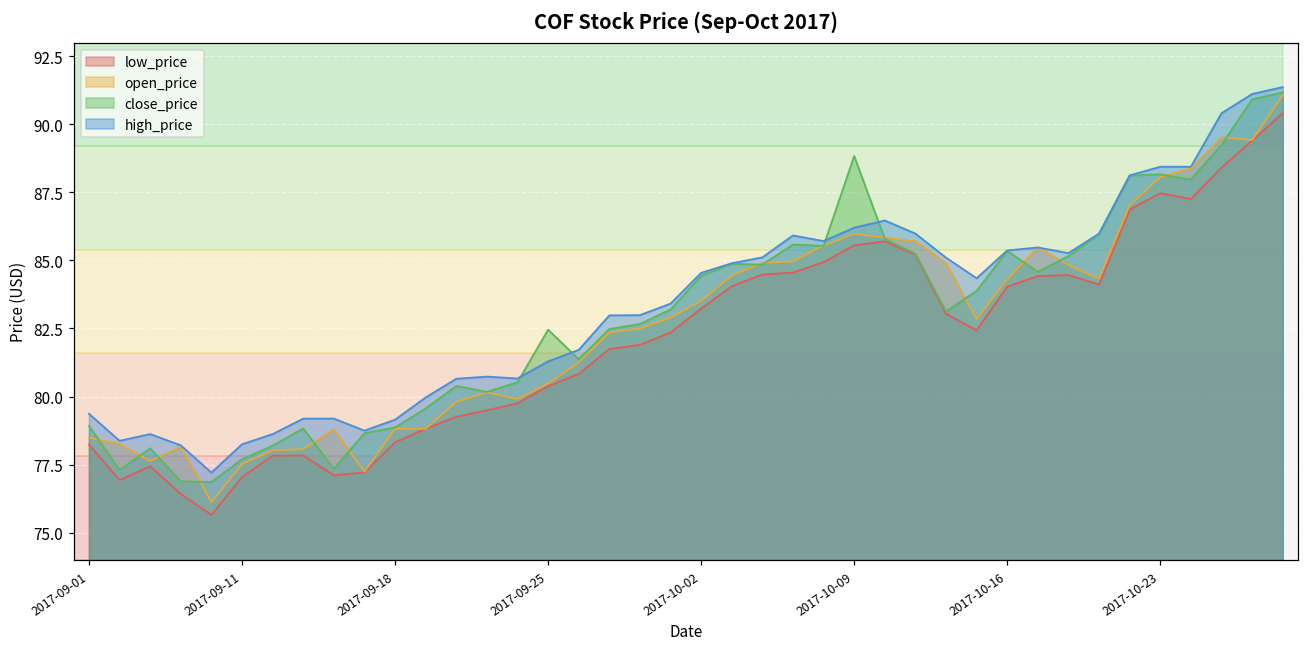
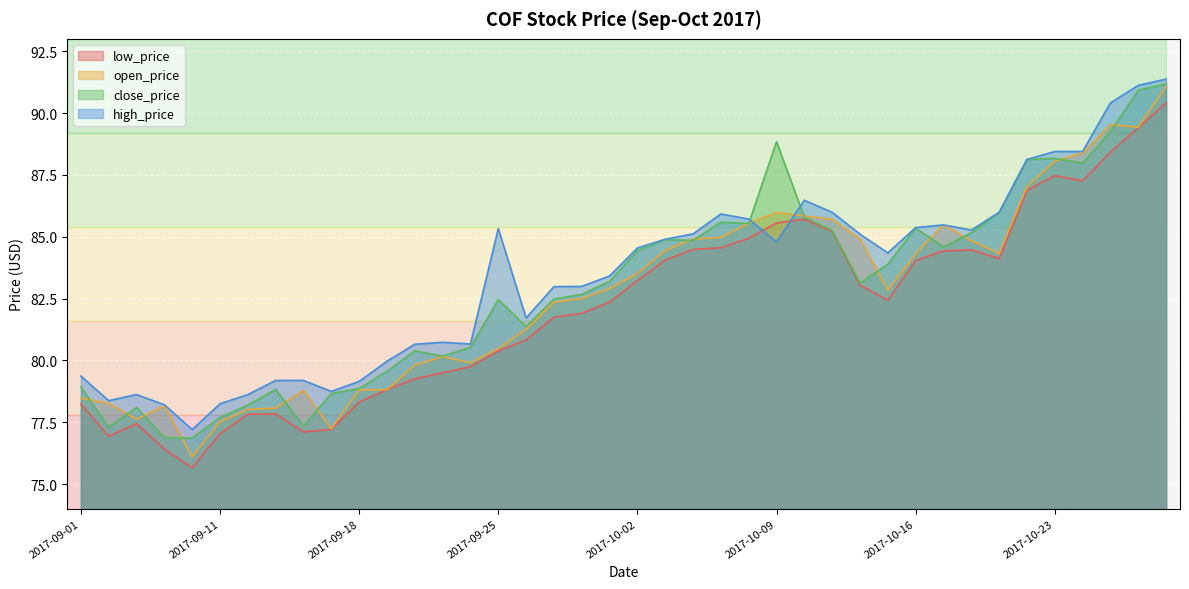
high_price, 2017-09-25: 81.3 -> 85.3
high_price, 2017-10-09: 86.2 -> 84.8
